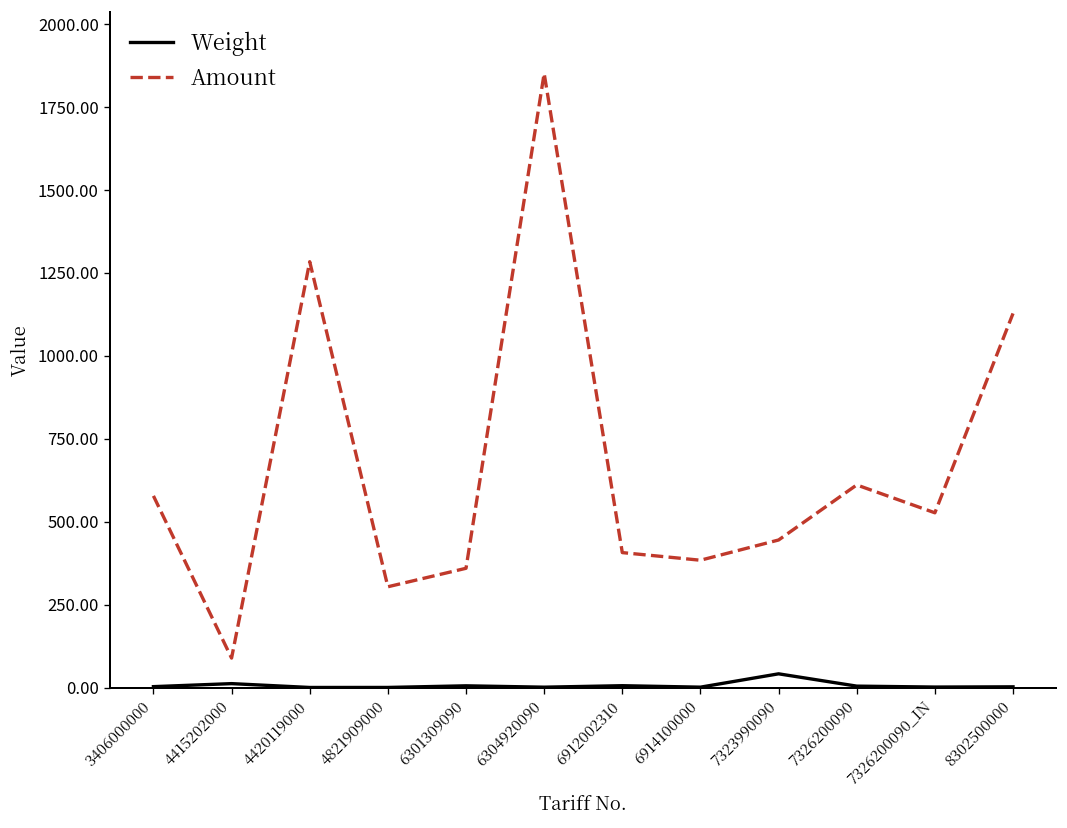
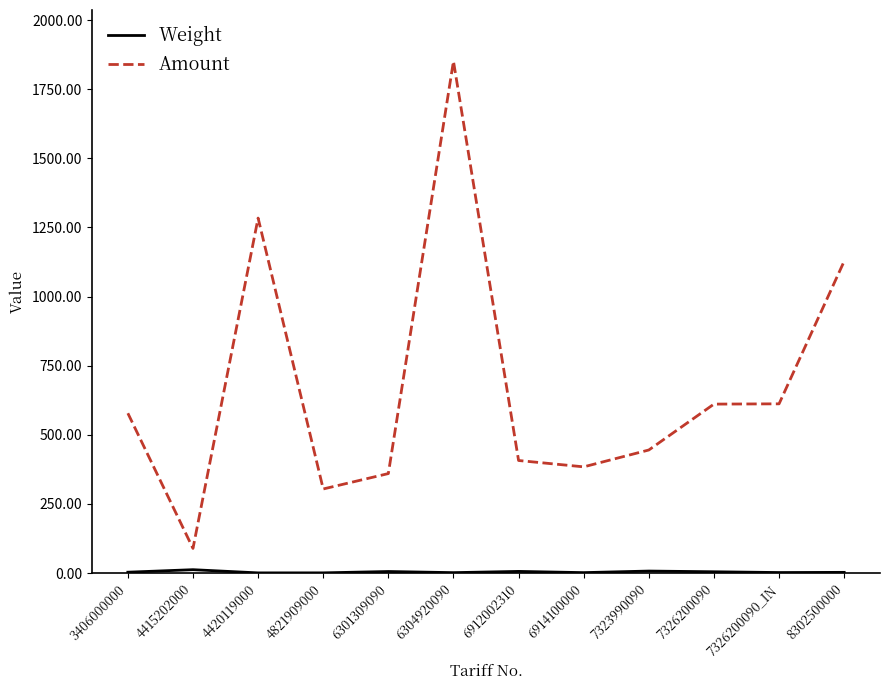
Weight, 7323990090: 40 -> 10
Amount, 7326200090_IN: 530 -> 610
